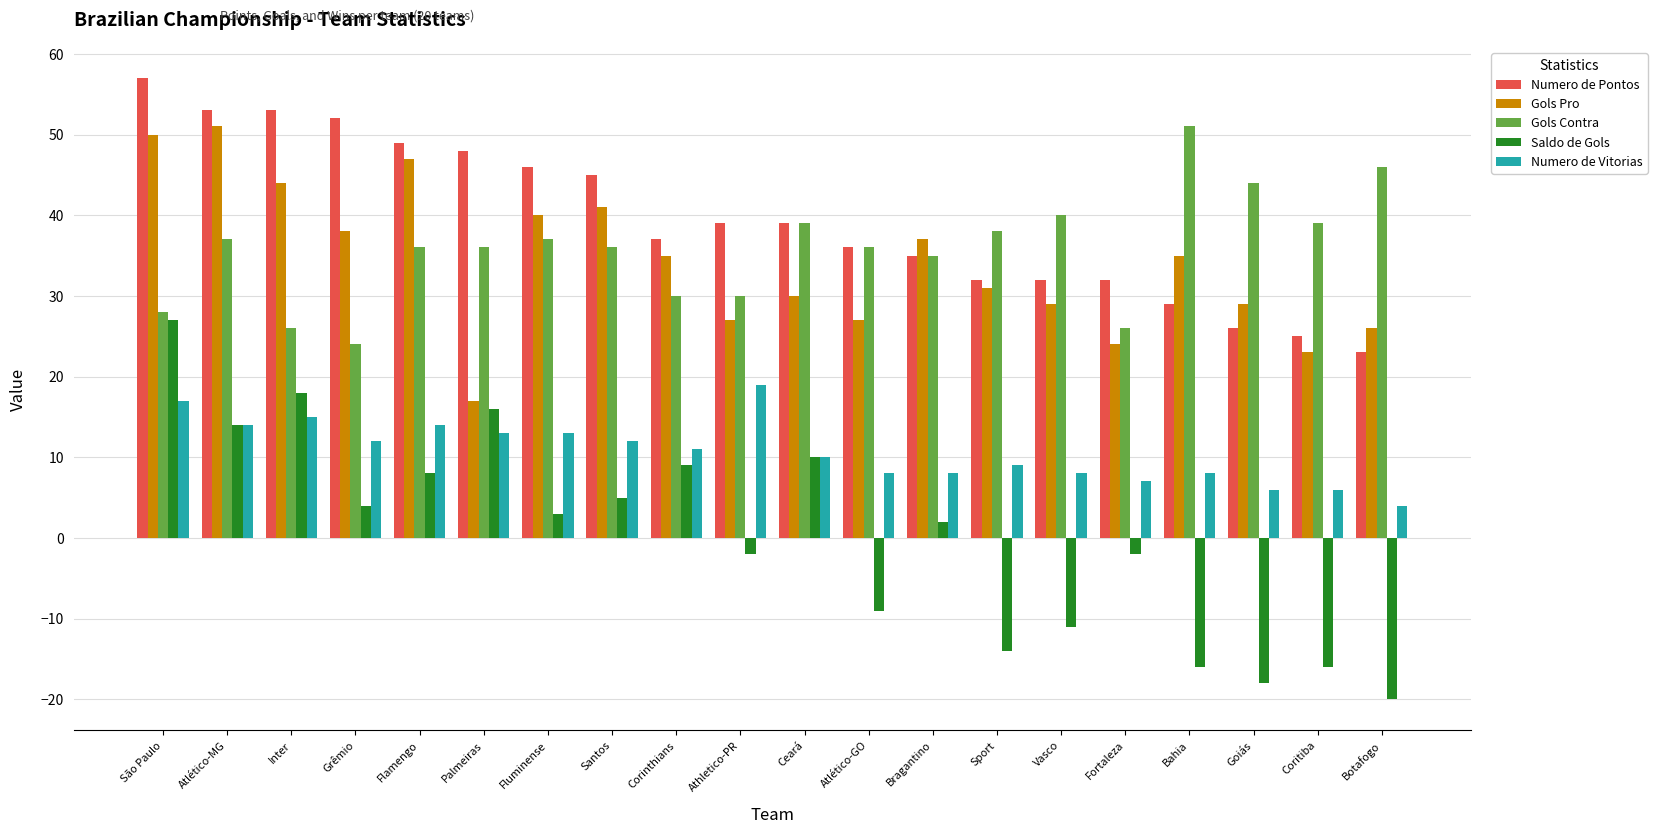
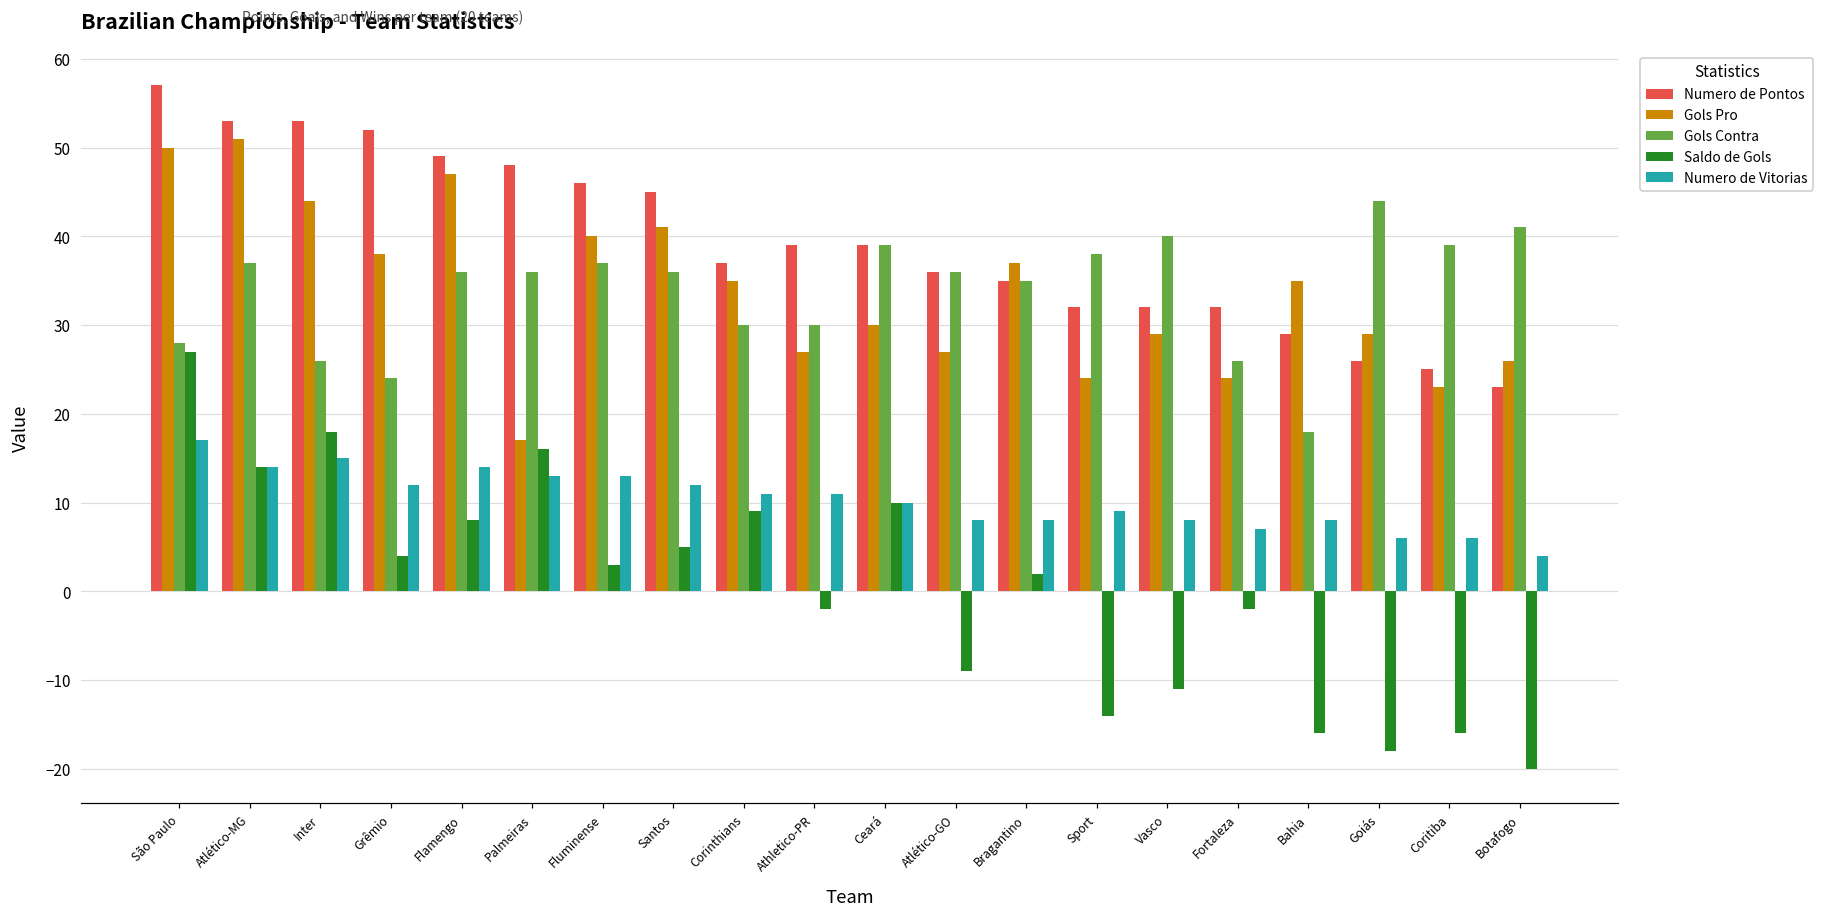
Numero de Vitorias, Athletico-PR: 19 -> 11
Gols Pro, Sport: 31 -> 24
Gols Contra, Bahia: 51 -> 18
Gols Contra, Botafogo: 46 -> 41
